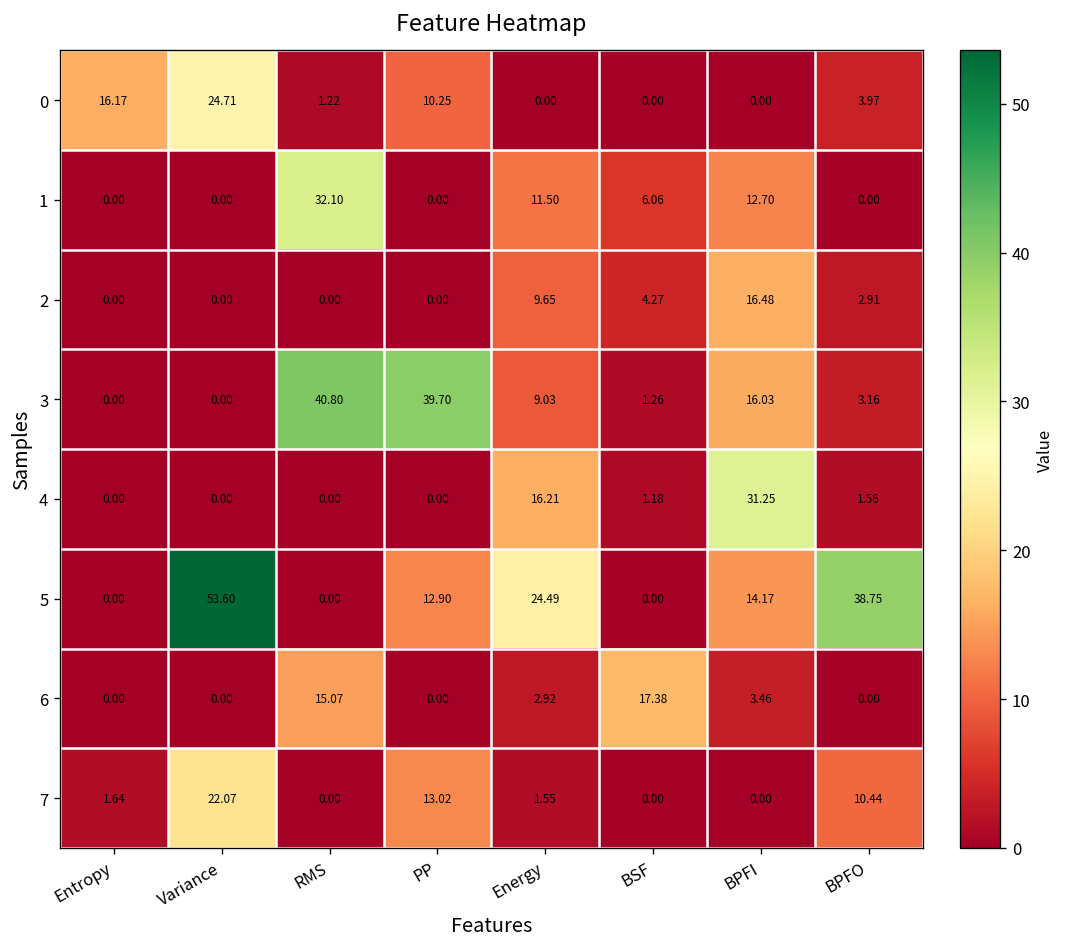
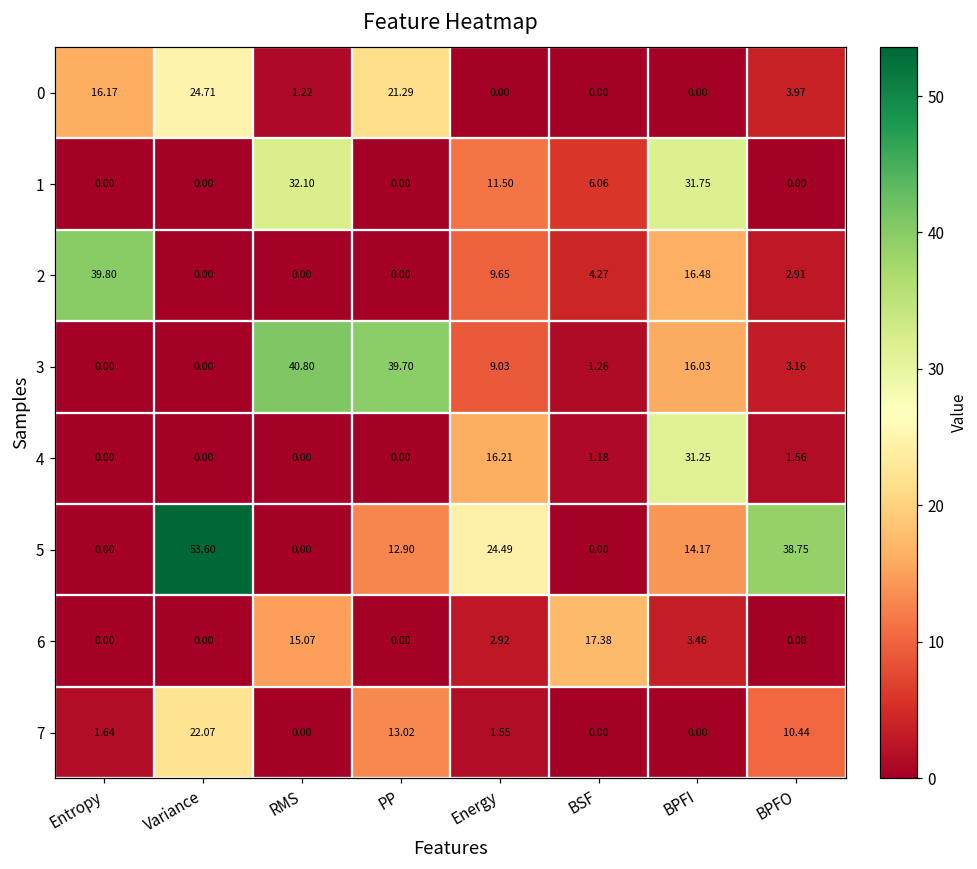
0, PP: 10.25 -> 21.29
1, BPFI: 12.70 -> 31.75
2, Entropy: 0.00 -> 39.80
